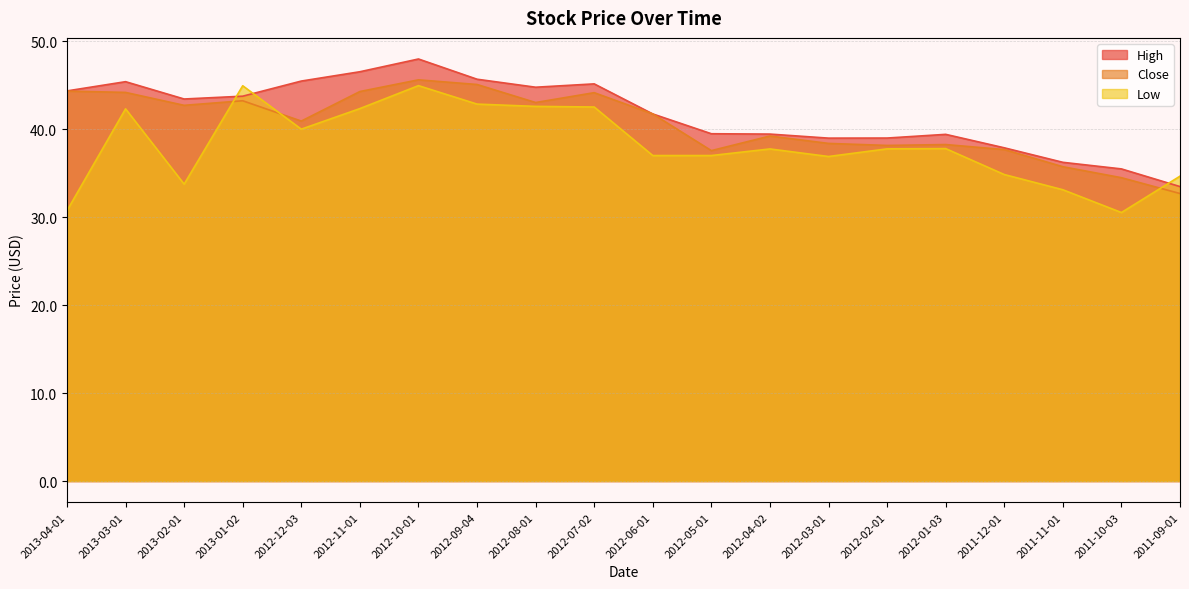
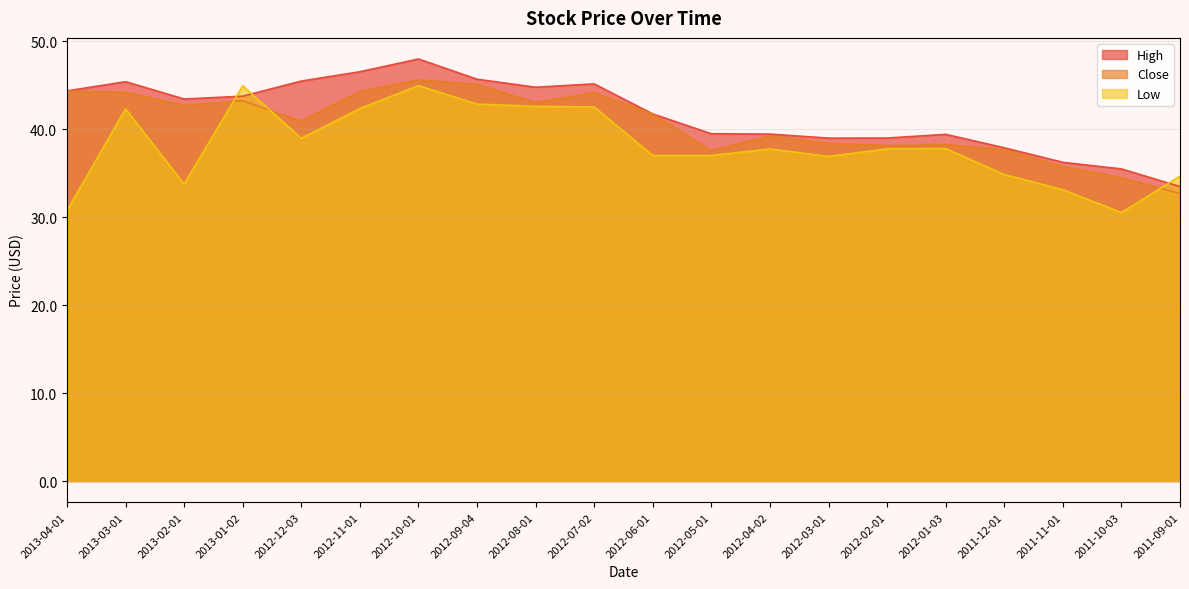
Low, 2012-12-03: 40 -> 39
